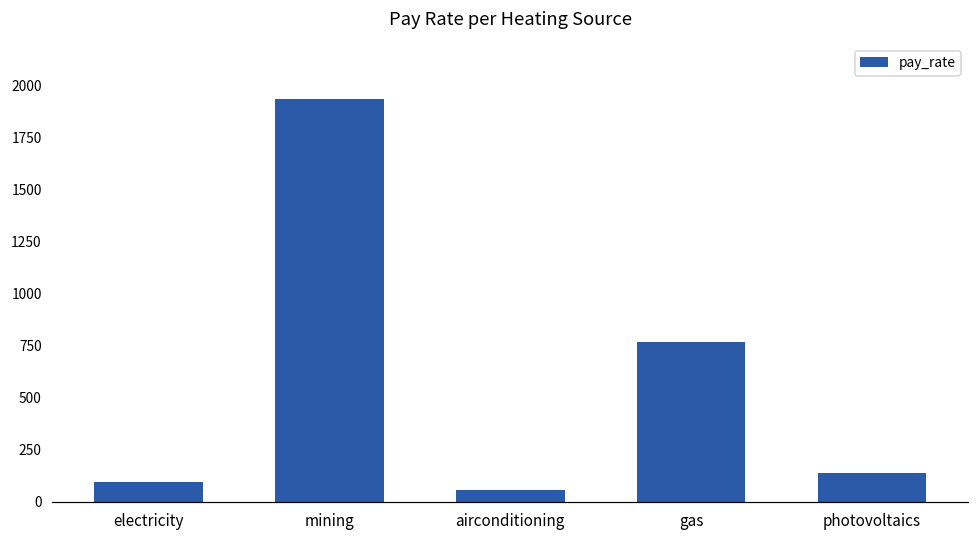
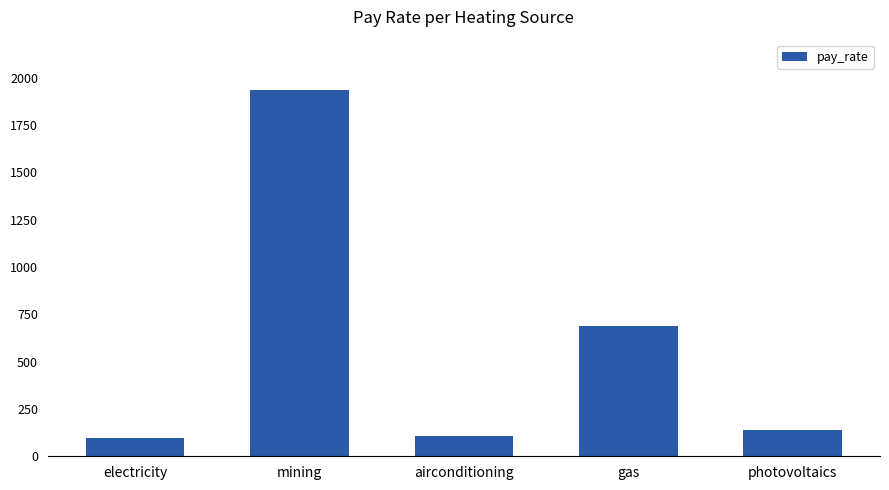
airconditioning: 60 -> 100
gas: 770 -> 690
